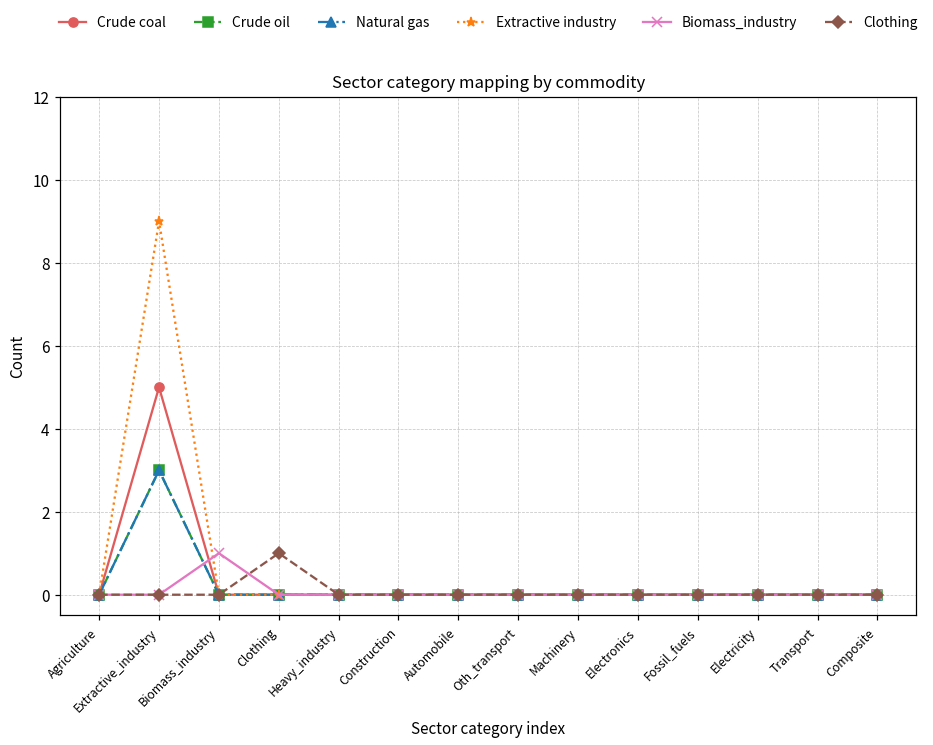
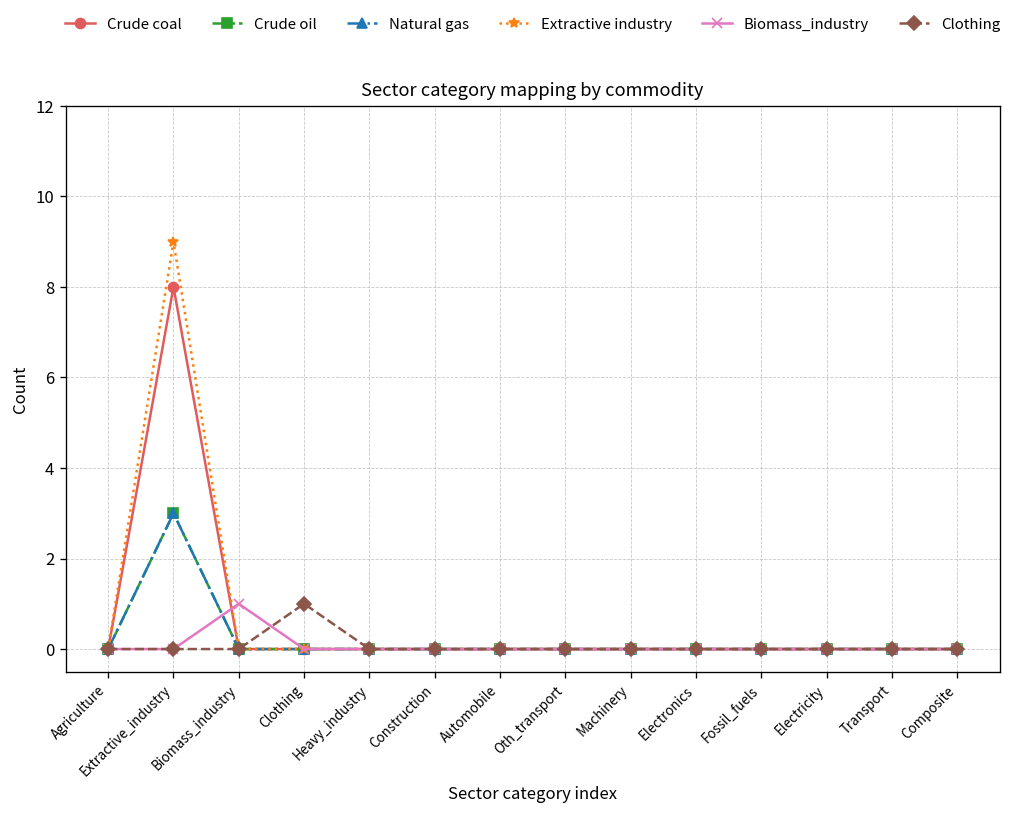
Crude coal, Extractive_industry: 5 -> 8
